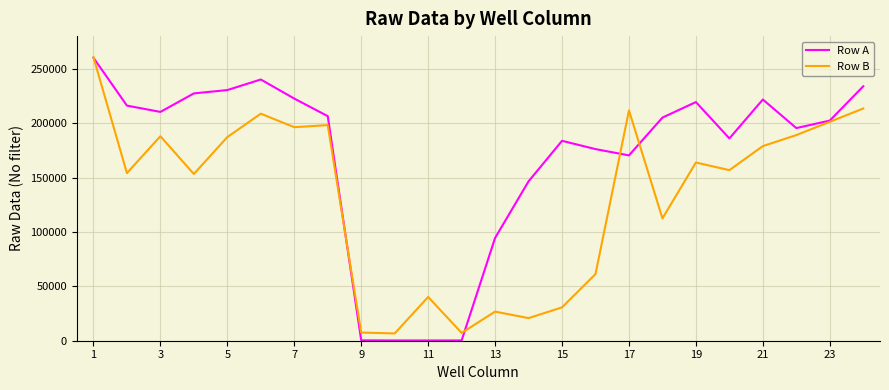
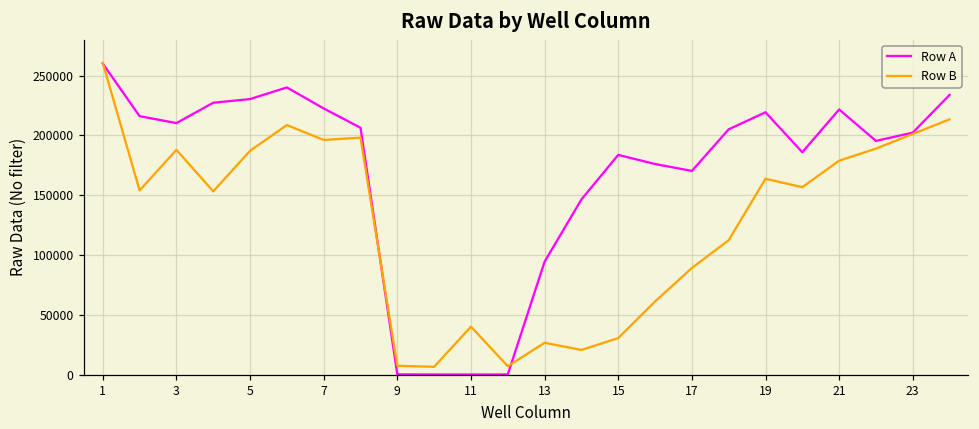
Row B, 17: 212000 -> 89000
